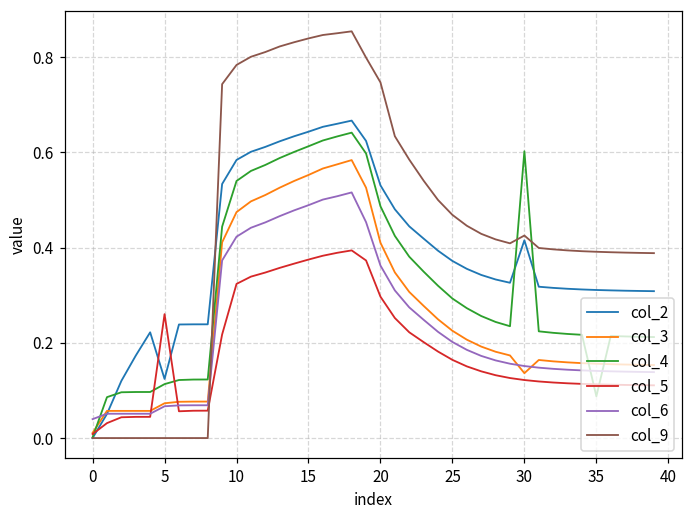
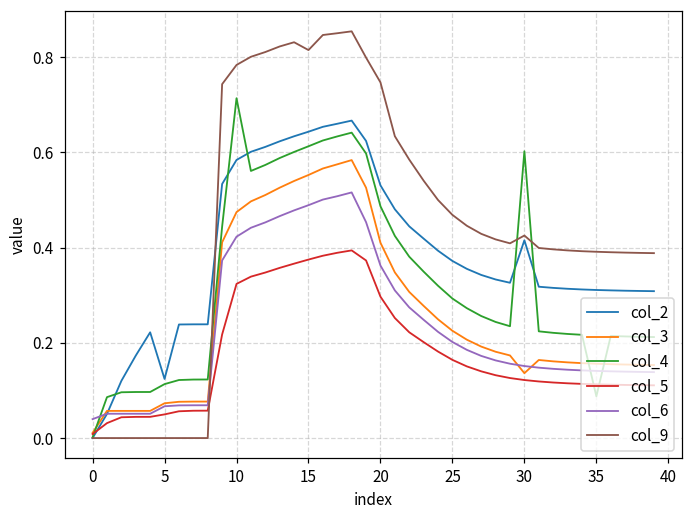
col_5, 5: 0.26 -> 0.05
col_4, 10: 0.54 -> 0.71
col_9, 15: 0.84 -> 0.81
